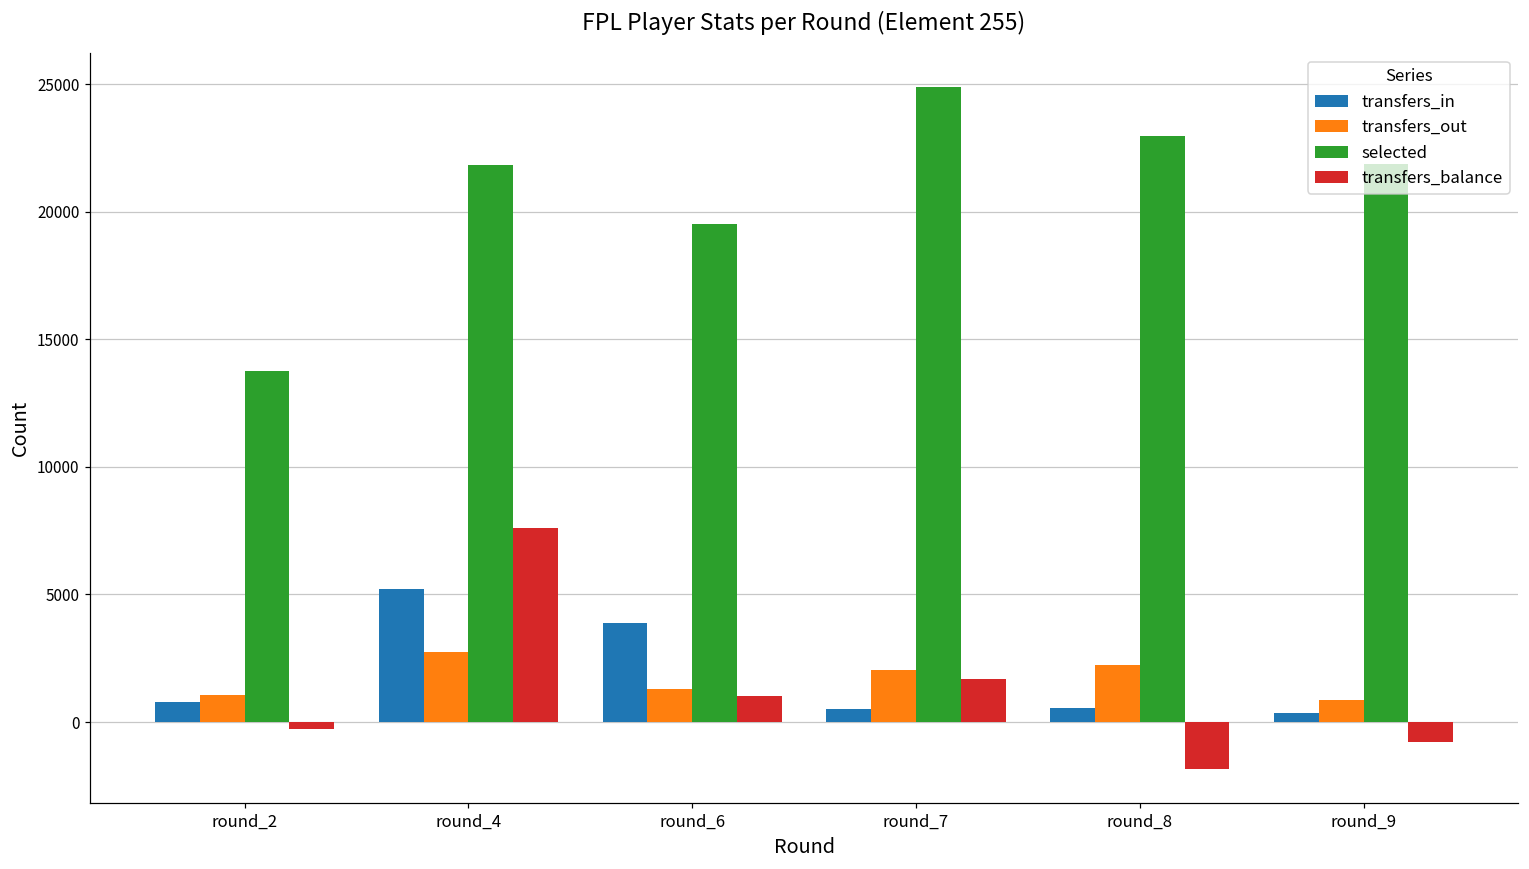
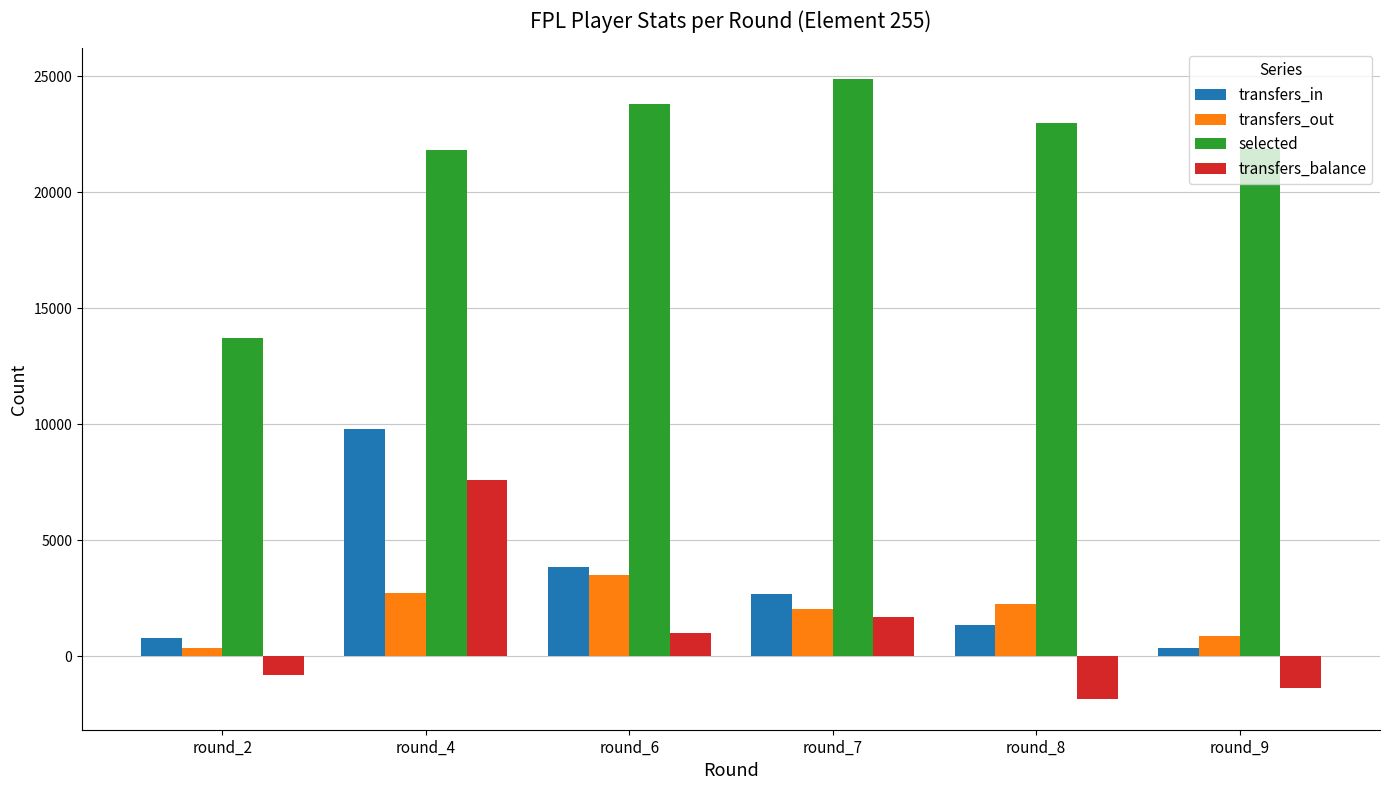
transfers_out, round_2: 1100 -> 400
transfers_balance, round_2: -300 -> -800
transfers_in, round_4: 5200 -> 9800
transfers_out, round_6: 1300 -> 3500
selected, round_6: 19500 -> 23800
transfers_in, round_7: 500 -> 2700
transfers_in, round_8: 600 -> 1400
transfers_balance, round_9: -800 -> -1300
